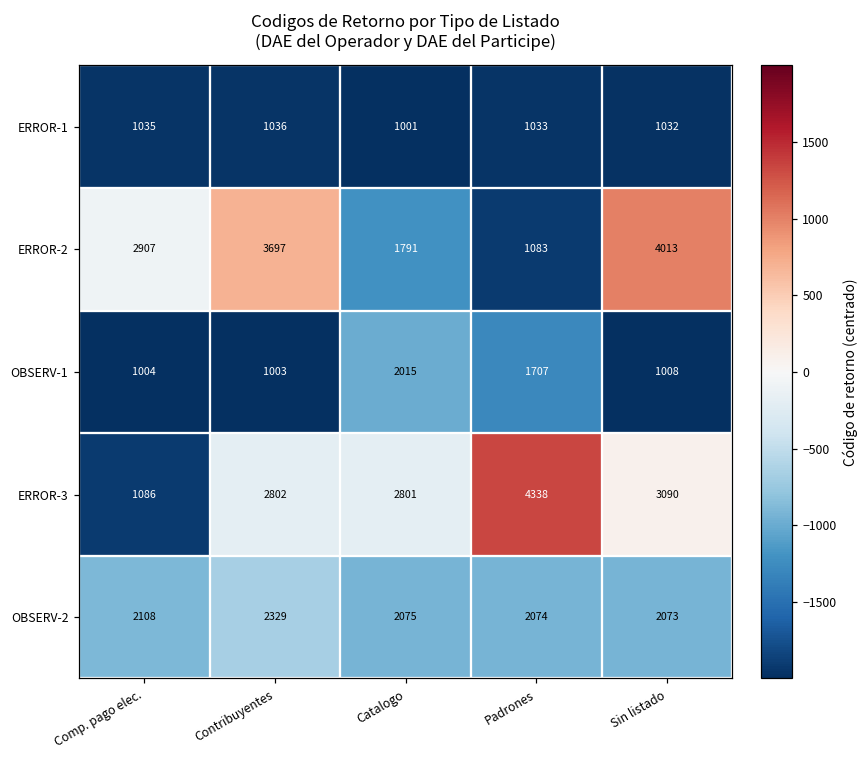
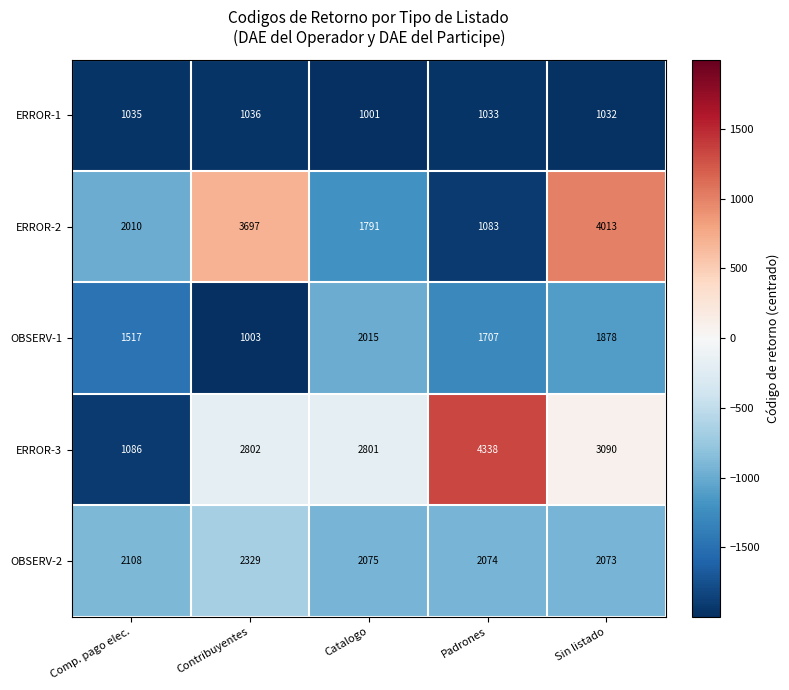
ERROR-2, Comp. pago elec.: 2907 -> 2010
OBSERV-1, Comp. pago elec.: 1004 -> 1517
OBSERV-1, Sin listado: 1008 -> 1878
